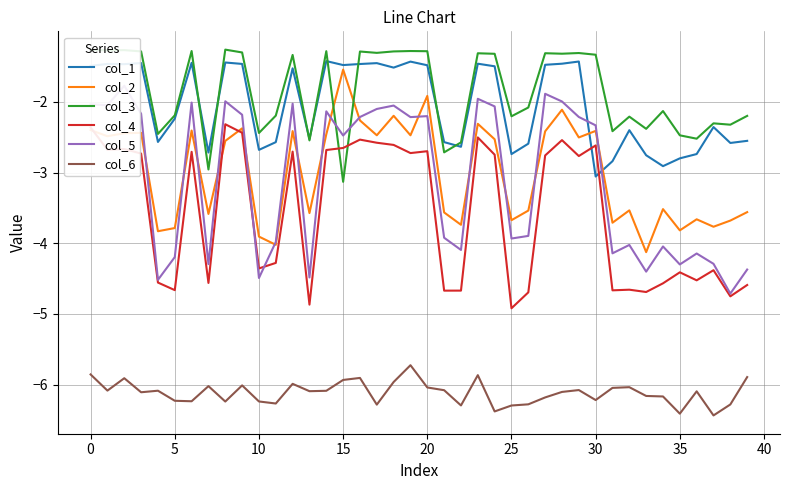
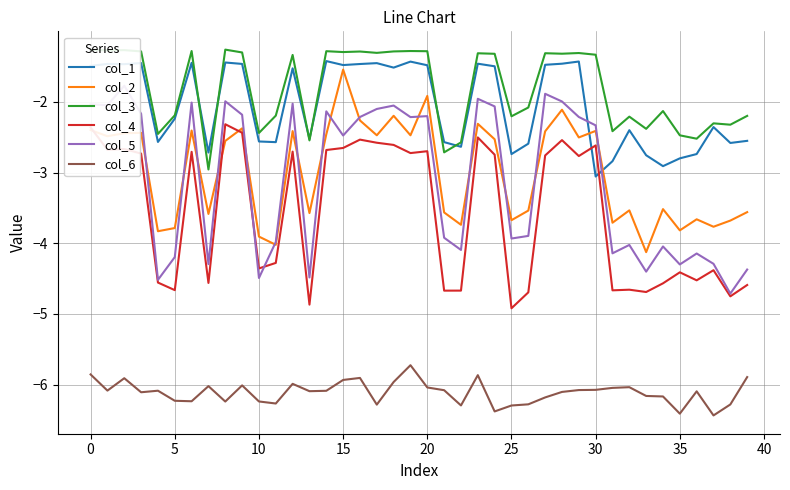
col_1, 10: -2.7 -> -2.6
col_3, 15: -3.1 -> -1.3
col_6, 30: -6.2 -> -6.1
